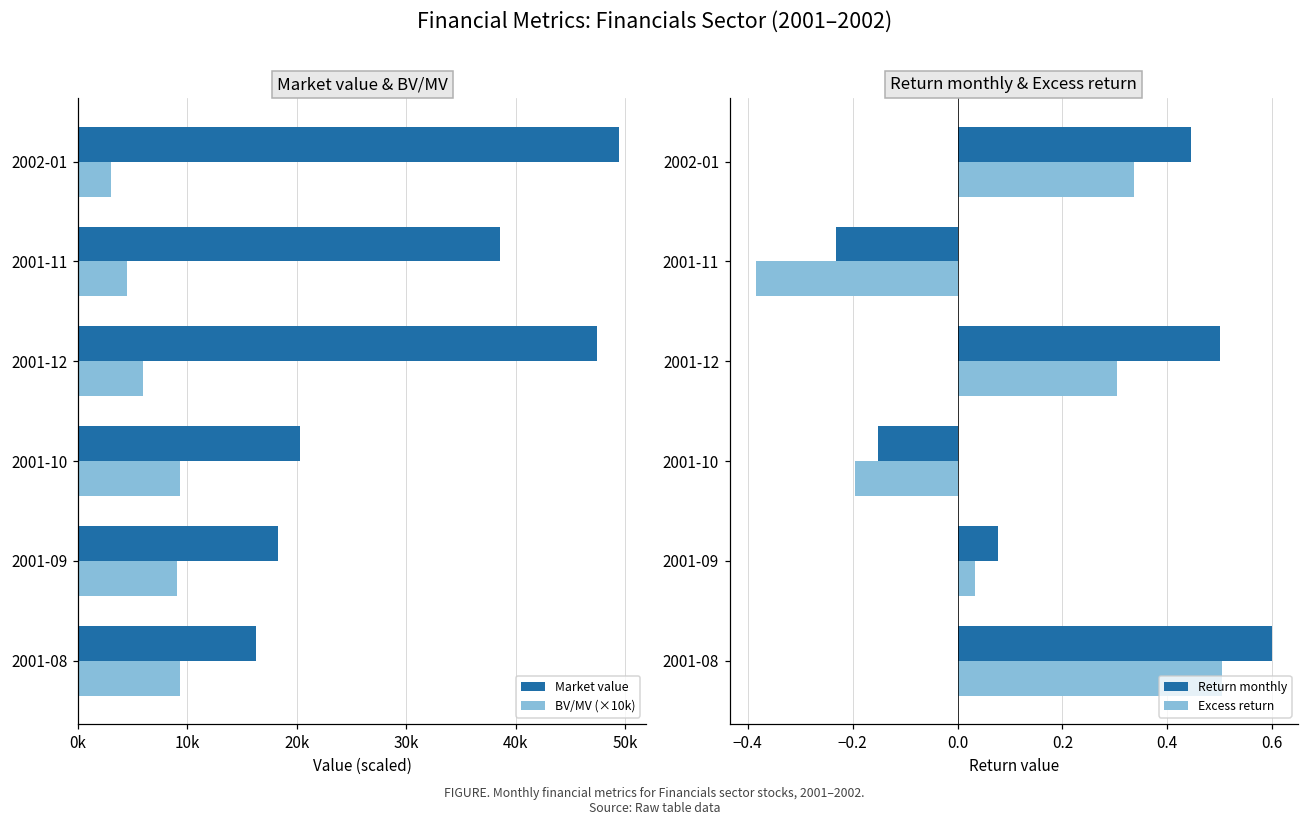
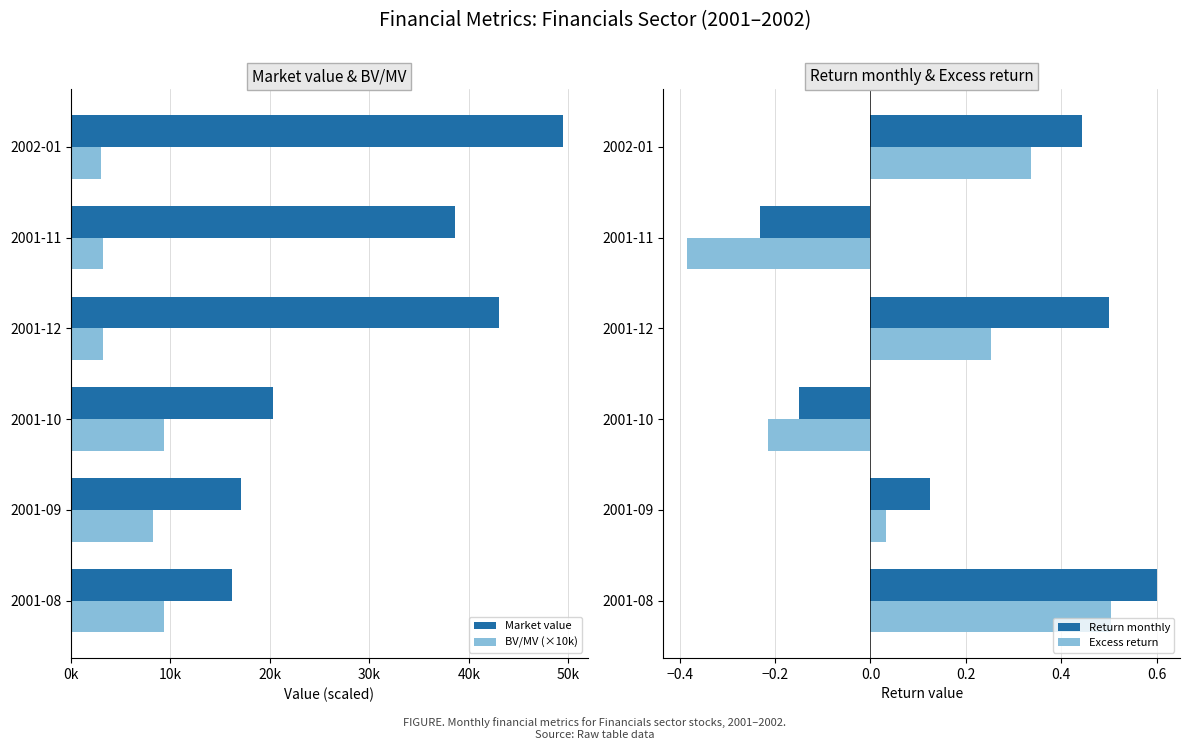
Market value & BV/MV, BV/MV (×10k), 2001-11: 4000 -> 3000
Market value & BV/MV, Market value, 2001-12: 47000 -> 43000
Market value & BV/MV, BV/MV (×10k), 2001-12: 6000 -> 3000
Market value & BV/MV, Market value, 2001-09: 18000 -> 17000
Market value & BV/MV, BV/MV (×10k), 2001-09: 9000 -> 8000
Return monthly & Excess return, Excess return, 2001-12: 0.30 -> 0.25
Return monthly & Excess return, Excess return, 2001-10: -0.19 -> -0.22
Return monthly & Excess return, Return monthly, 2001-09: 0.08 -> 0.13
